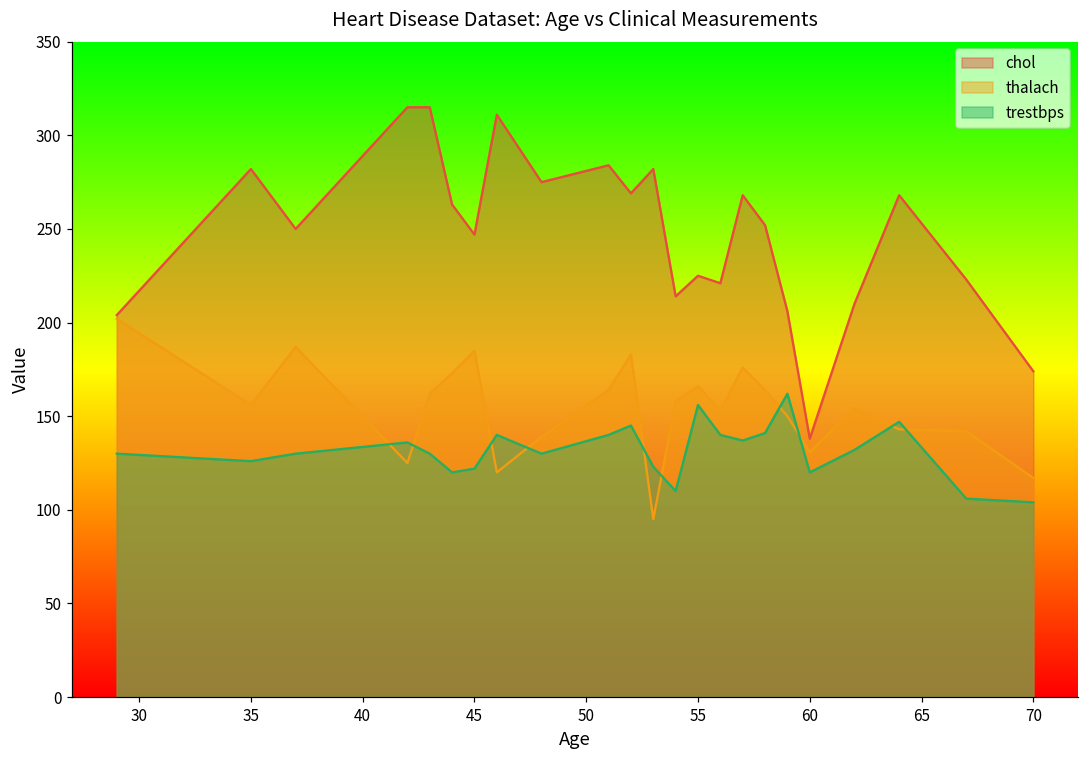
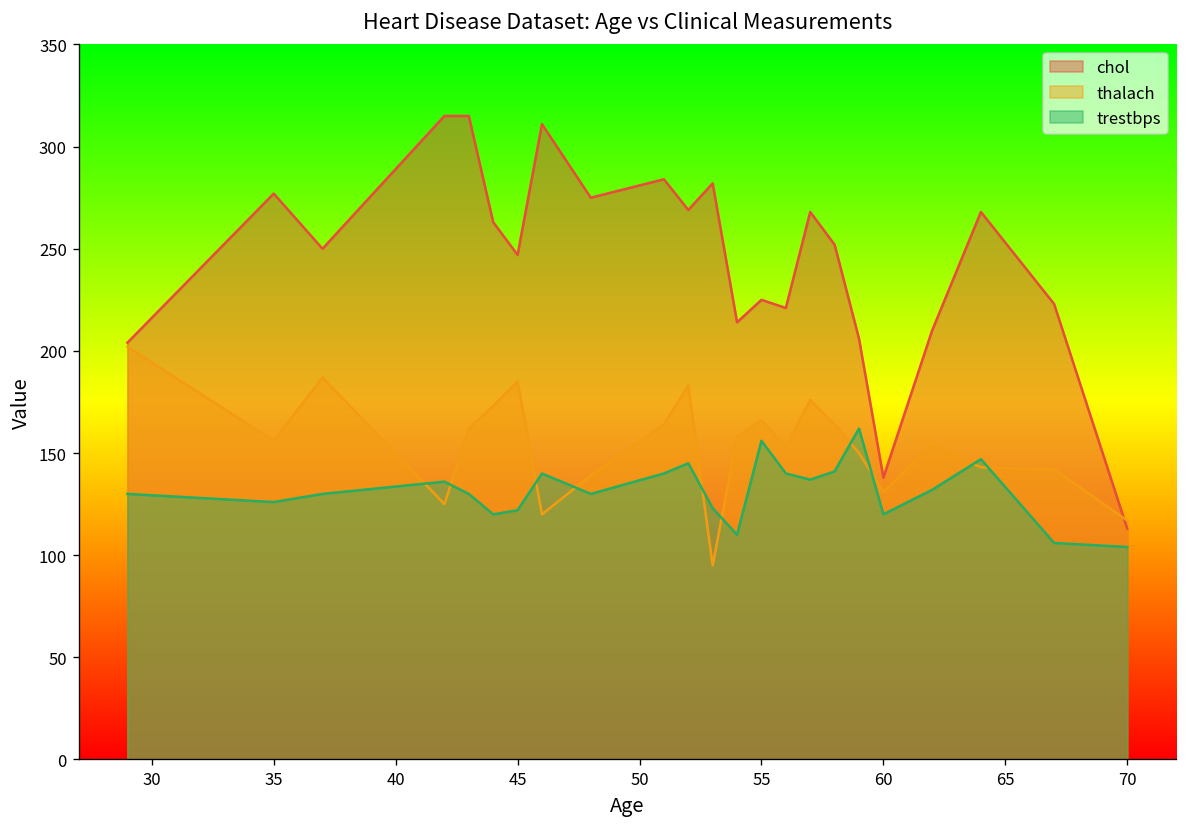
chol, 35: 282 -> 277
chol, 70: 174 -> 113
